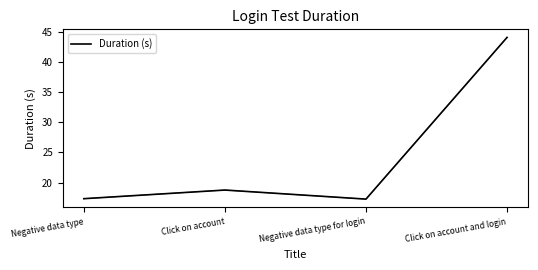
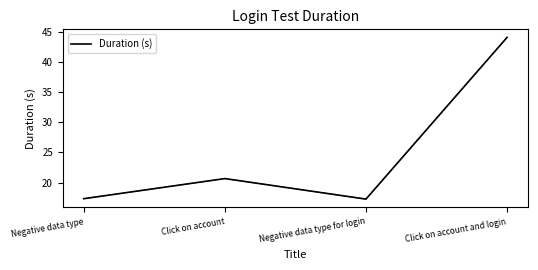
Click on account: 19 -> 21
